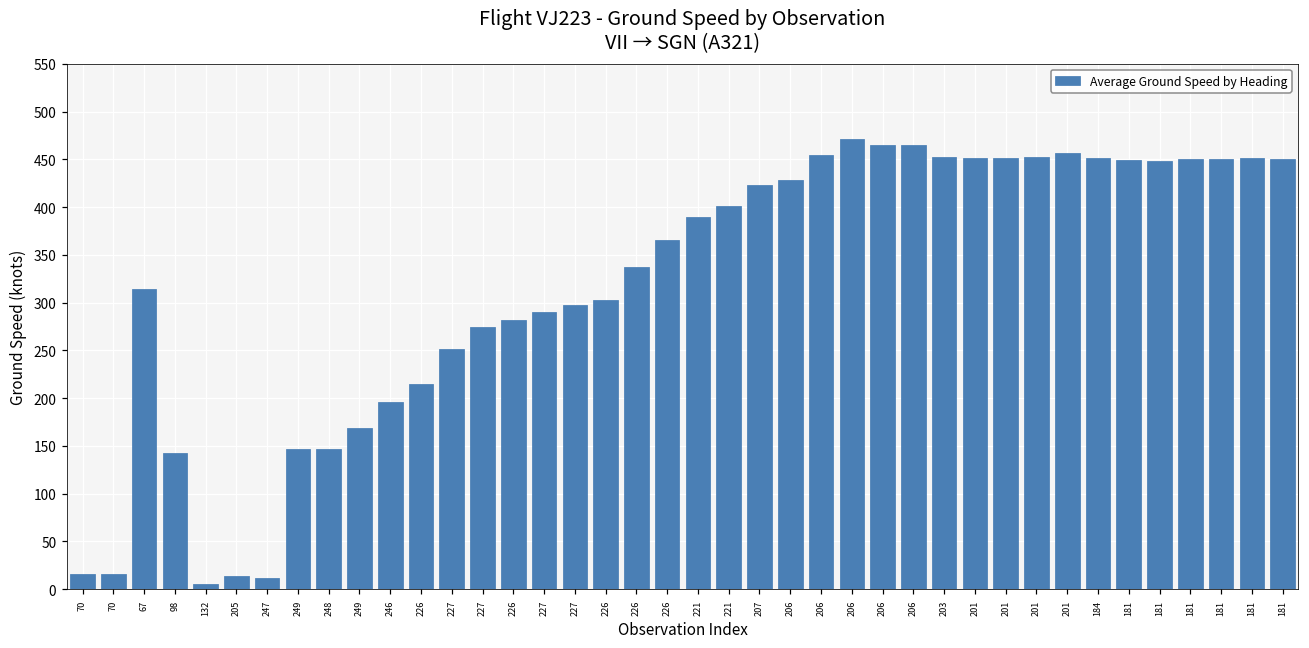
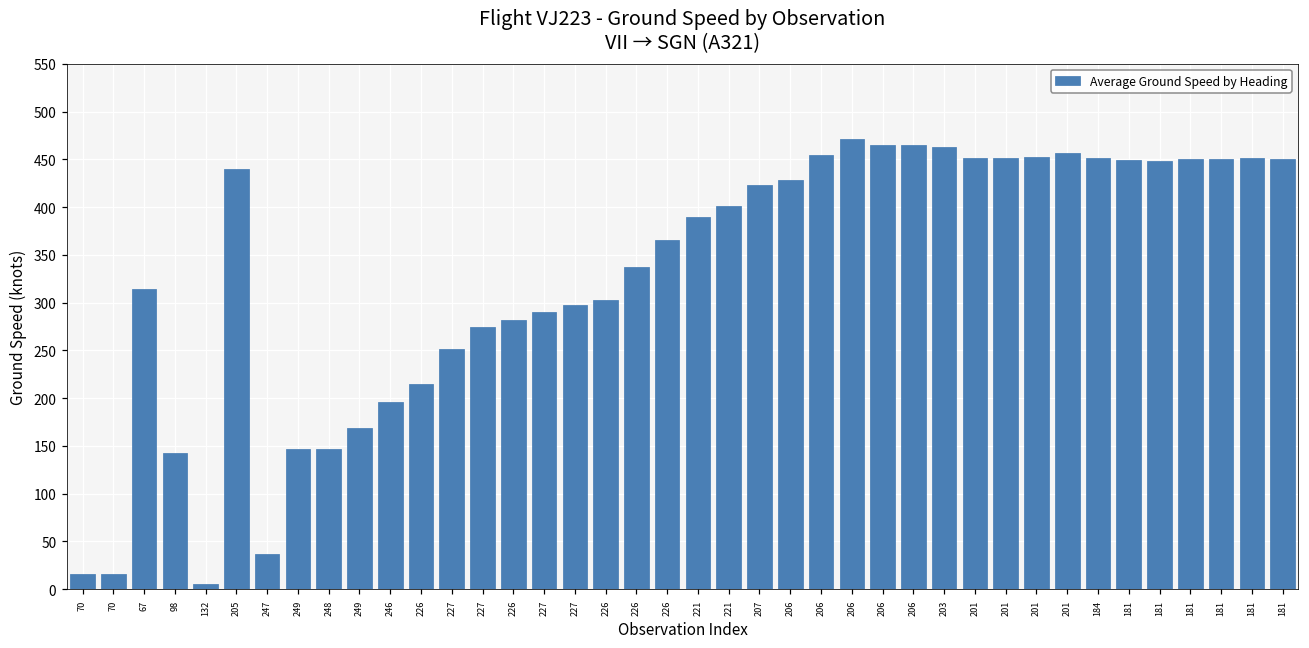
205: 10 -> 440
247: 10 -> 40
203: 450 -> 460
